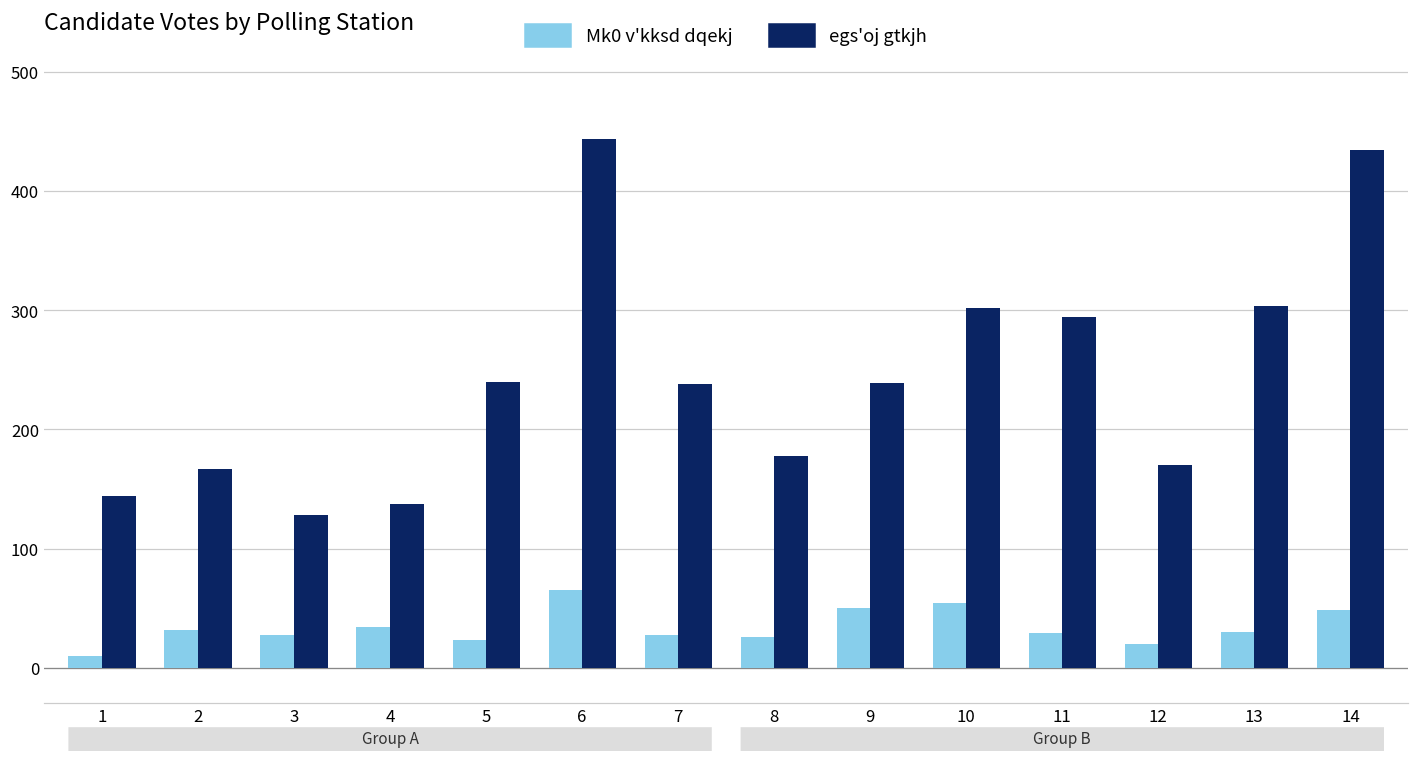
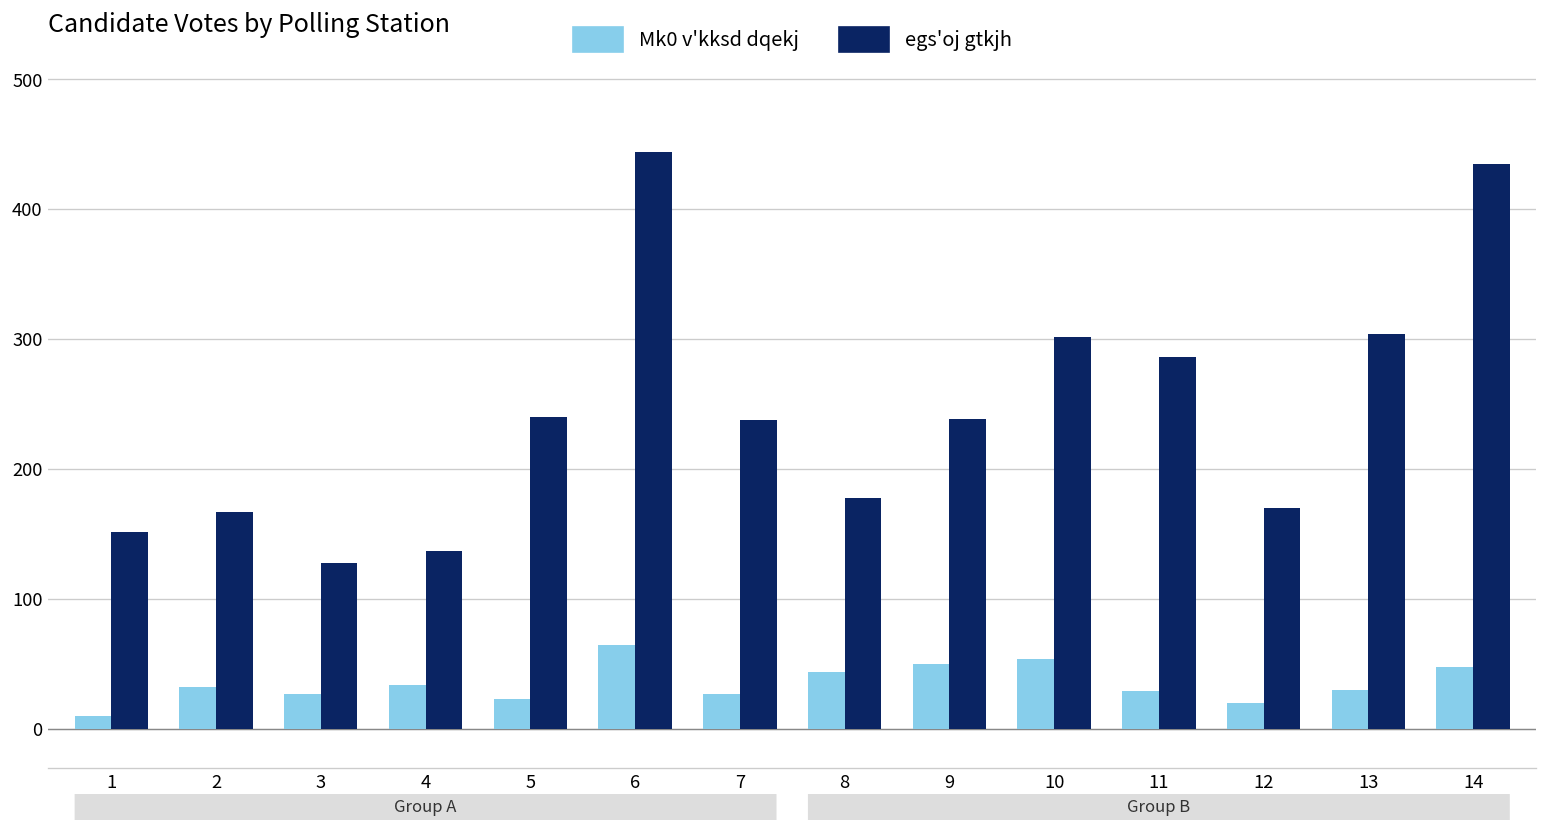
egs'oj gtkjh, 1: 144 -> 152
Mk0 v'kksd dqekj, 8: 26 -> 44
egs'oj gtkjh, 11: 294 -> 286
